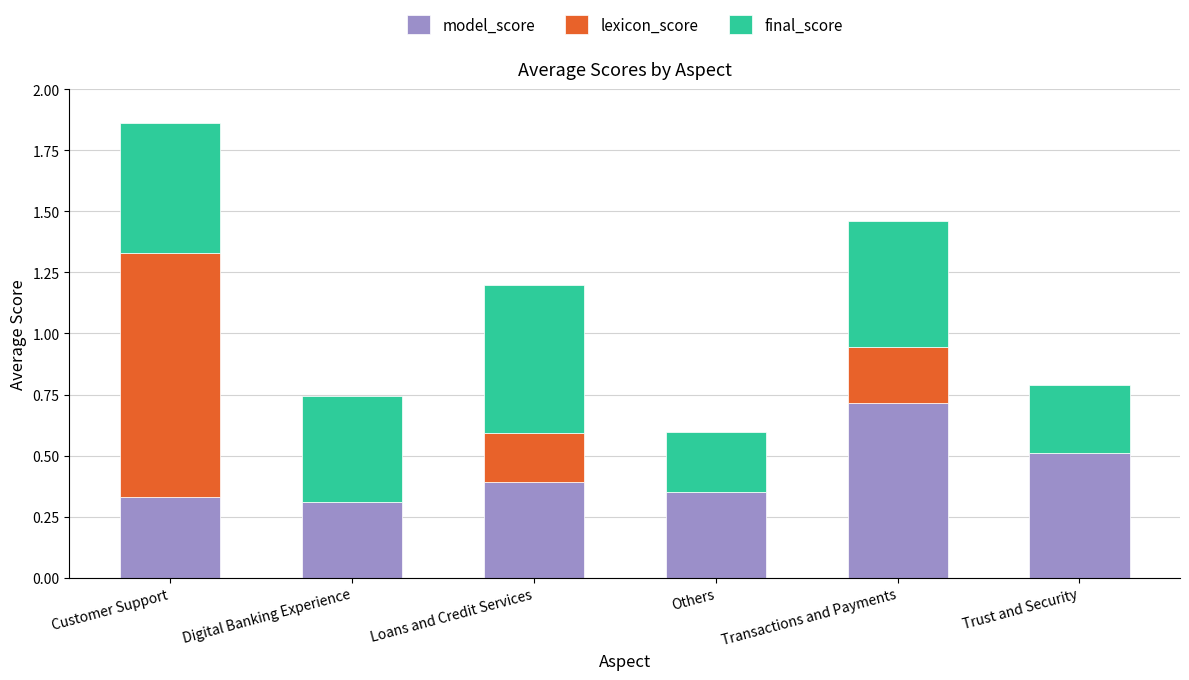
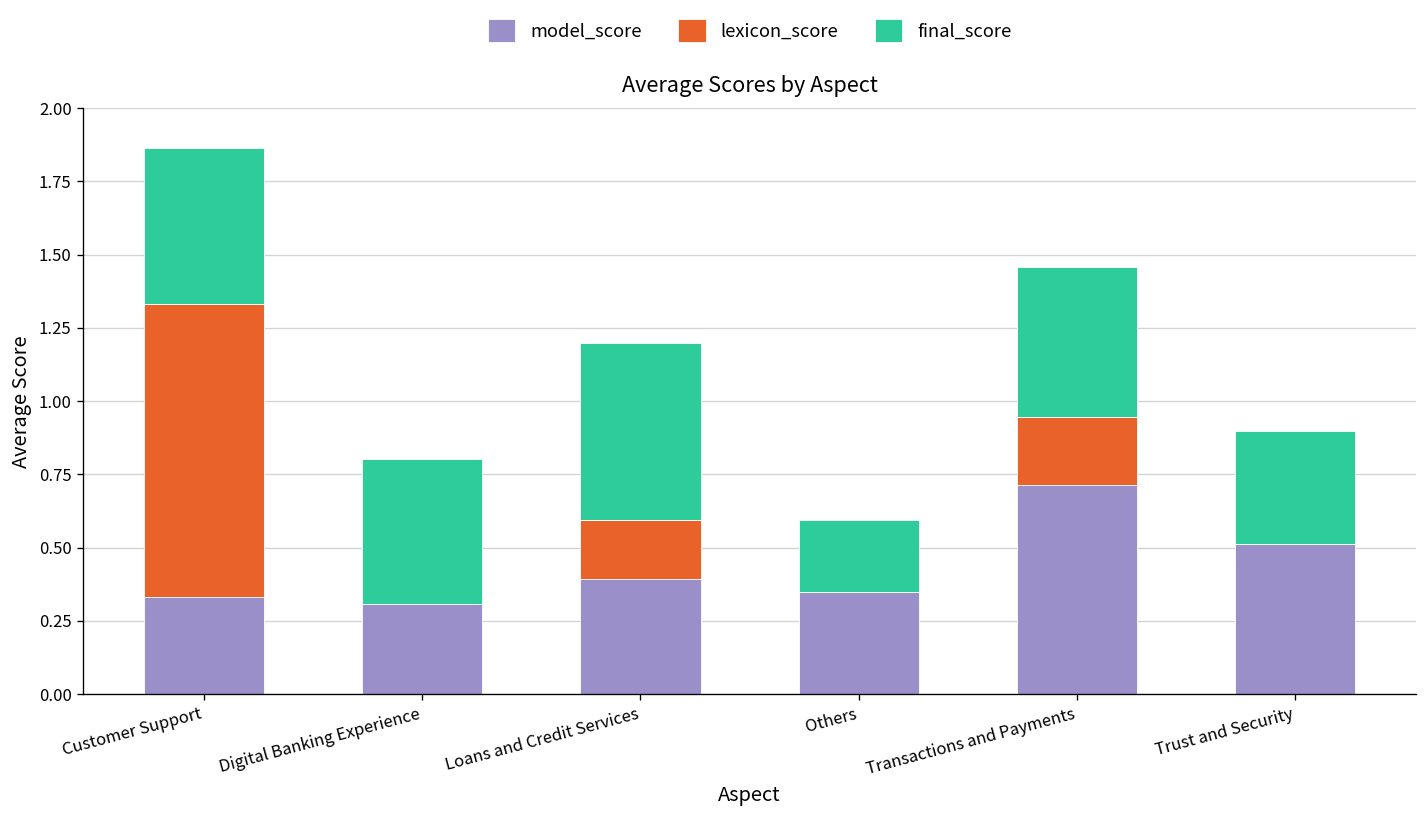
final_score, Digital Banking Experience: 0.43 -> 0.49
final_score, Trust and Security: 0.28 -> 0.39
